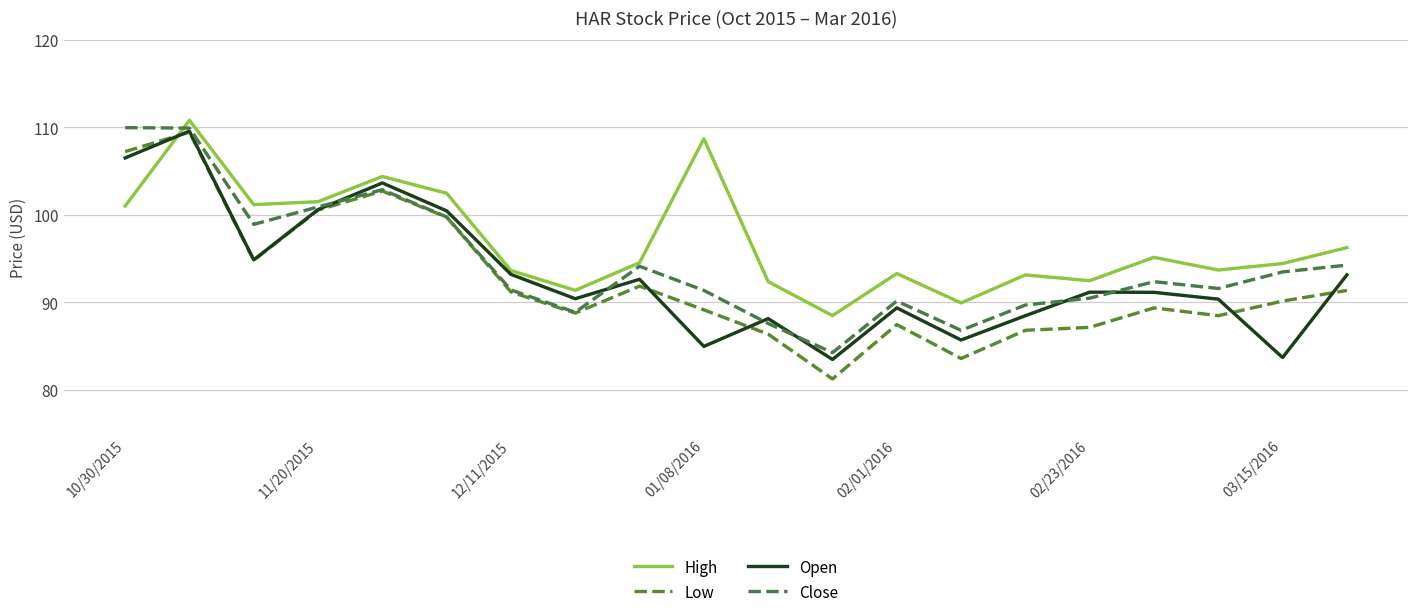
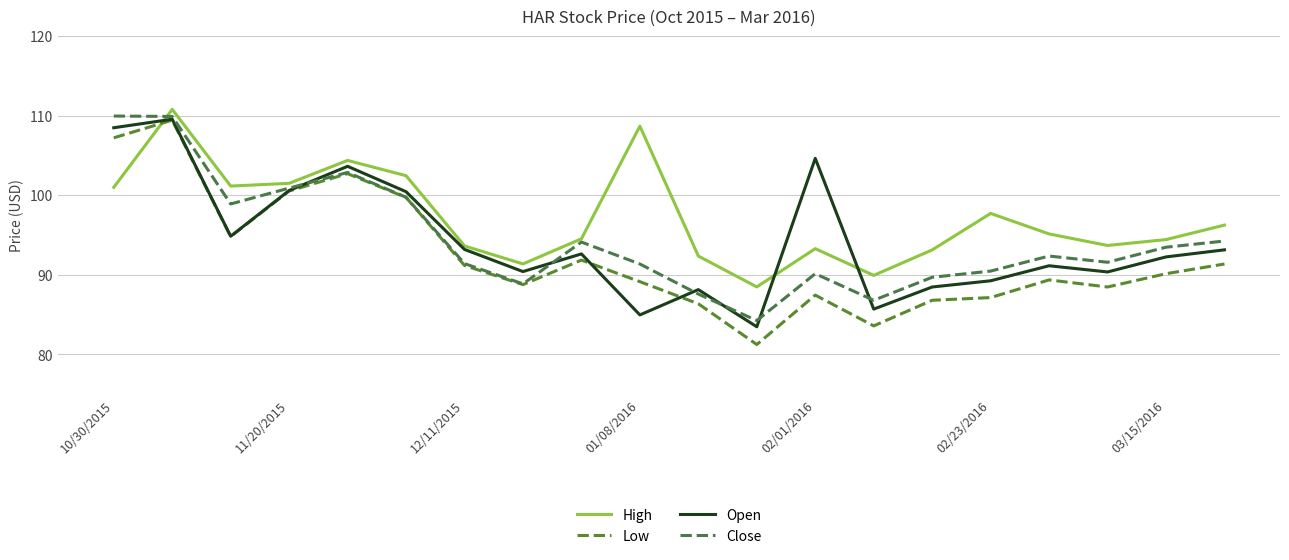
Open, 10/30/2015: 106 -> 108
Open, 02/01/2016: 89 -> 105
High, 02/23/2016: 92 -> 98
Open, 02/23/2016: 91 -> 89
Open, 03/15/2016: 84 -> 92
